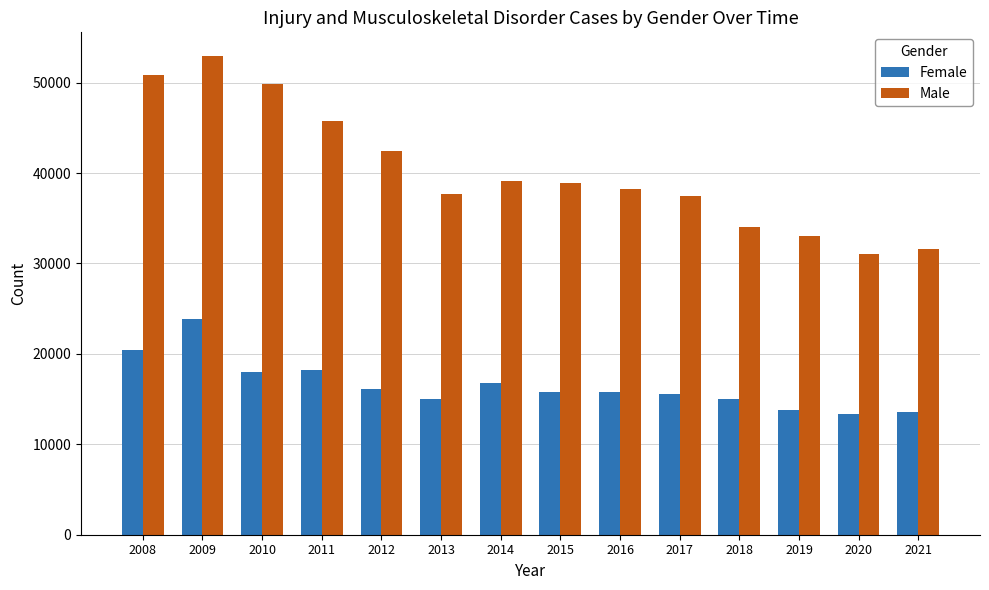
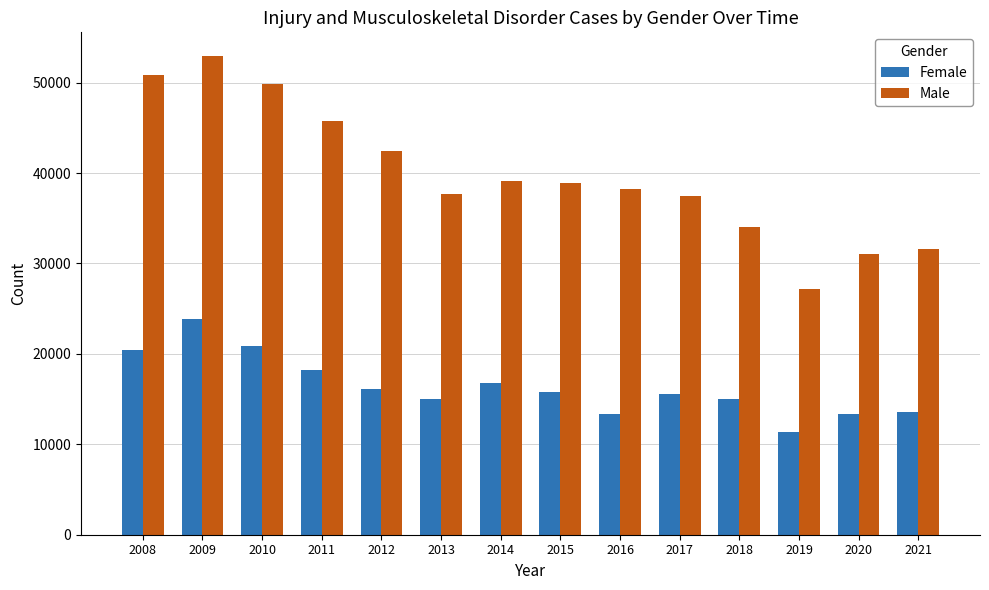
Female, 2010: 18000 -> 21000
Female, 2016: 16000 -> 13000
Female, 2019: 14000 -> 11000
Male, 2019: 33000 -> 27000
